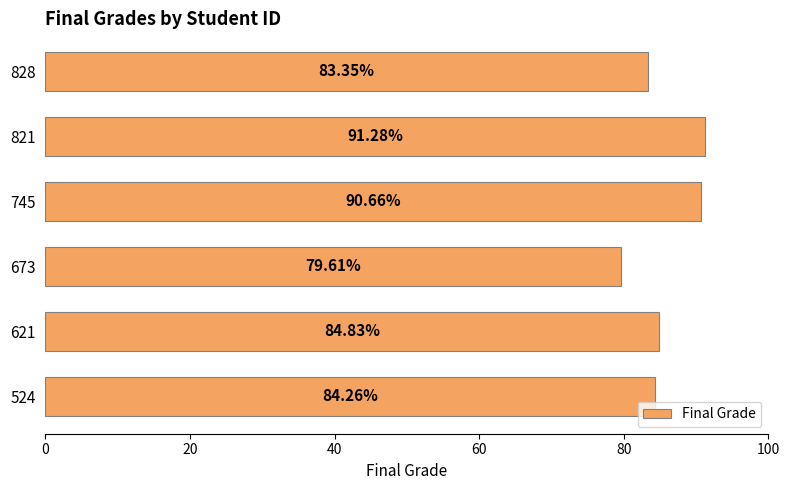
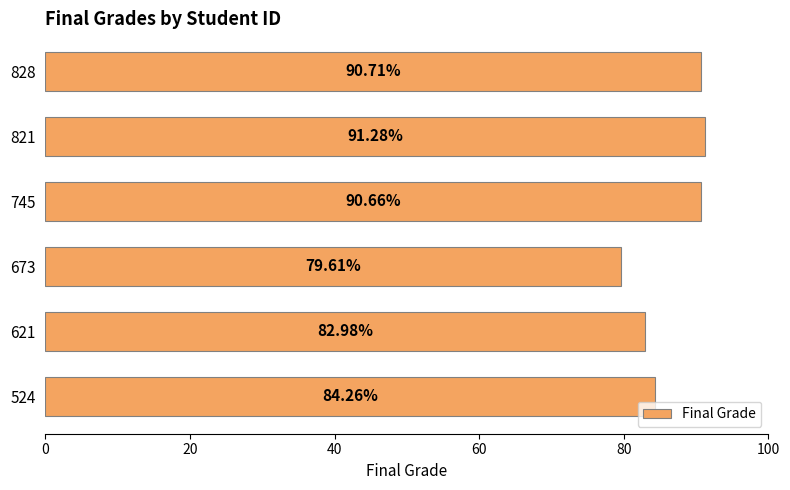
828: 83.35% -> 90.71%
621: 84.83% -> 82.98%
